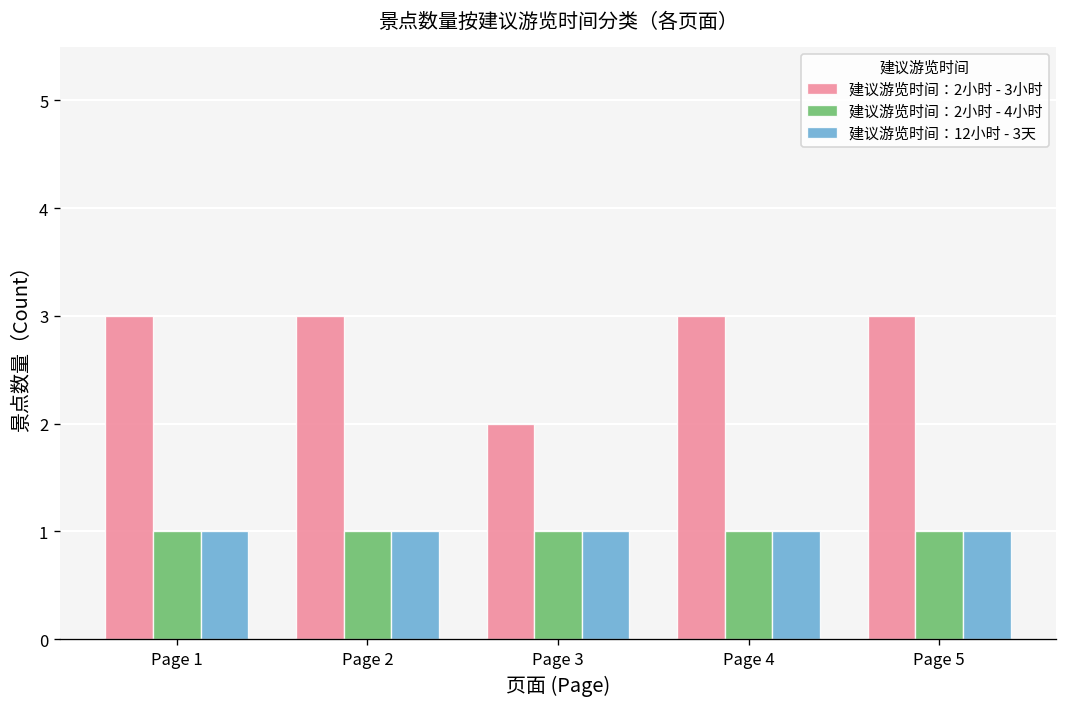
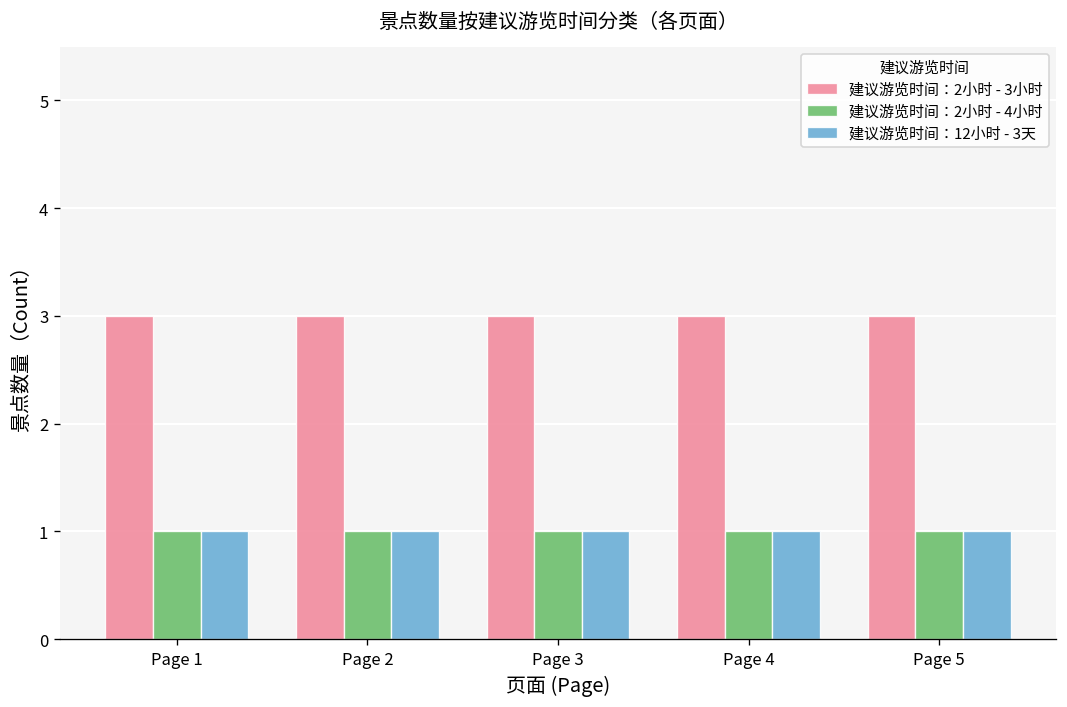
建议游览时间：2小时 - 3小时, Page 3: 2 -> 3
